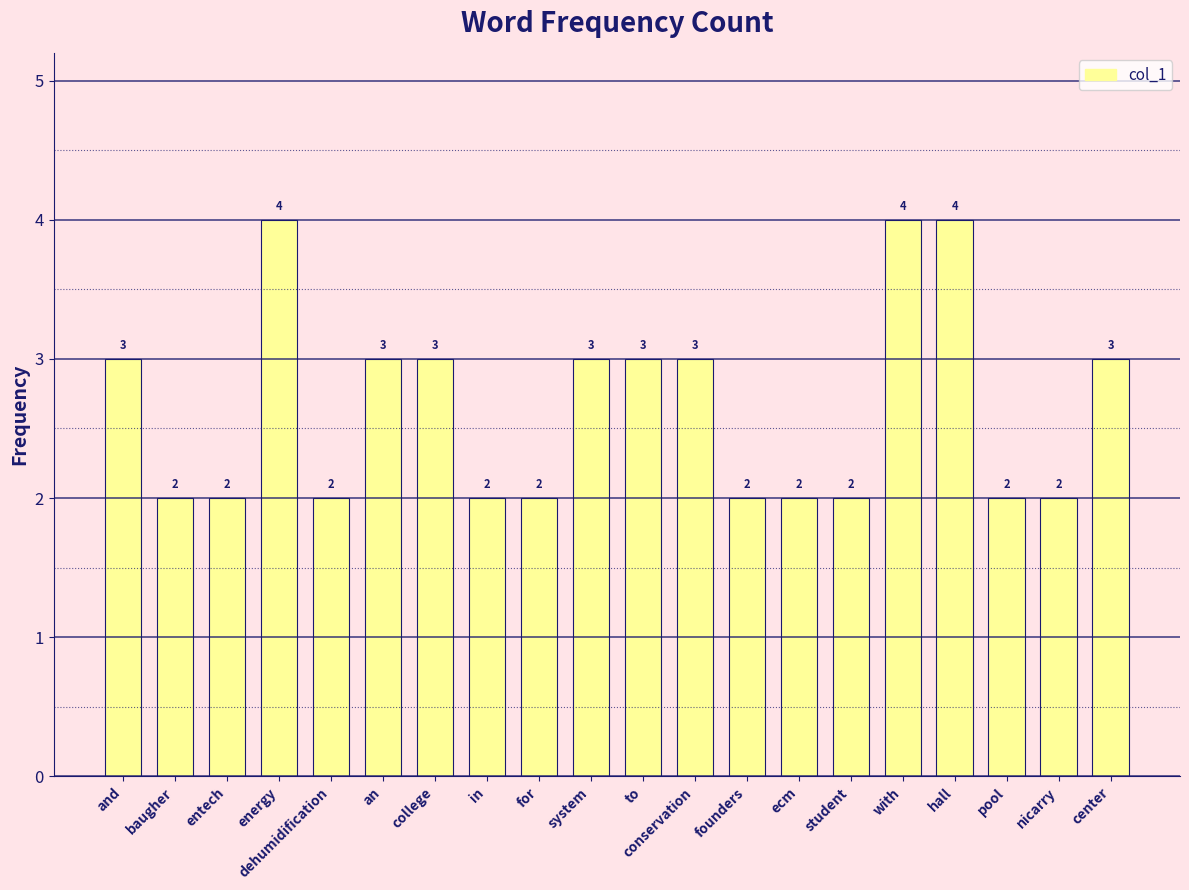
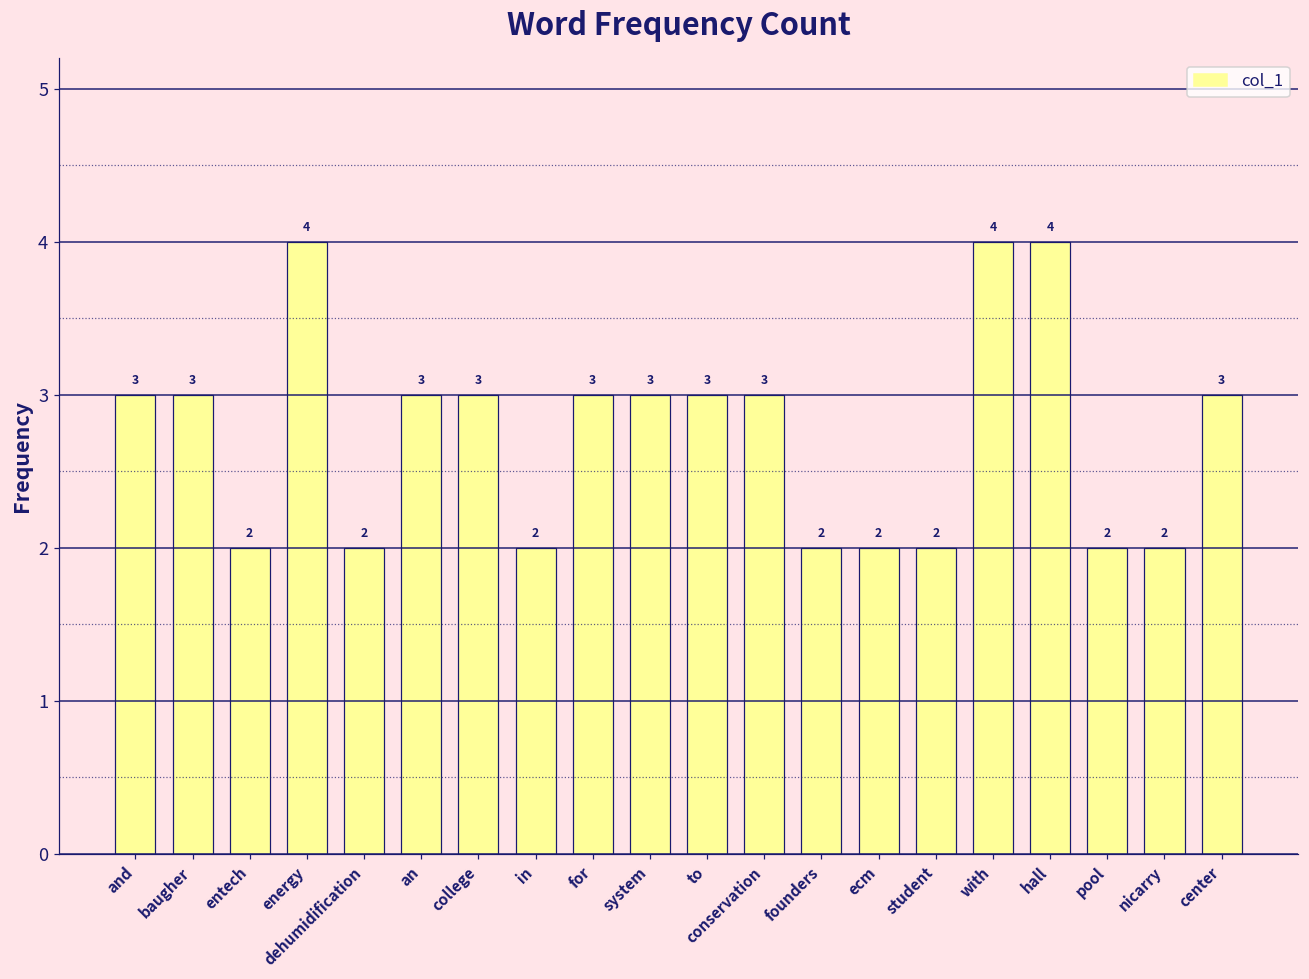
baugher: 2 -> 3
for: 2 -> 3
